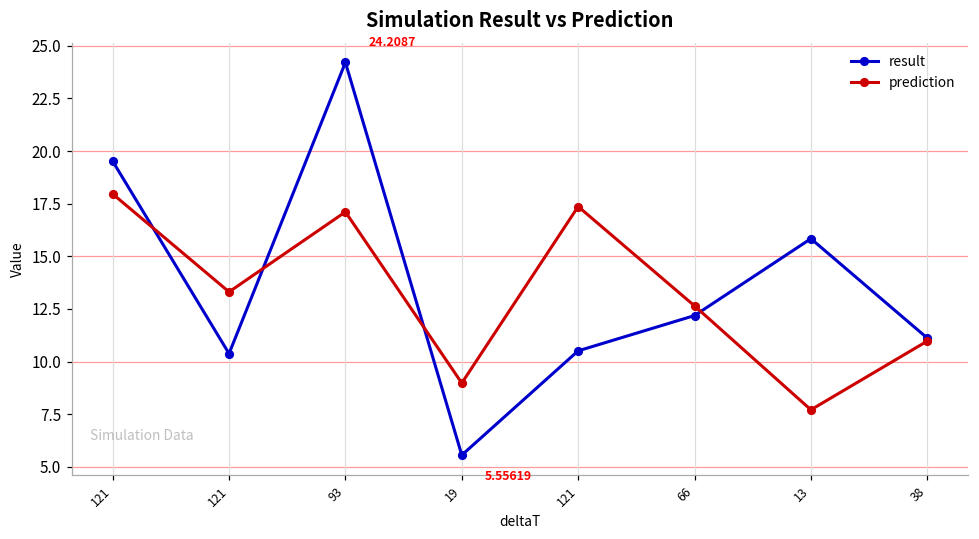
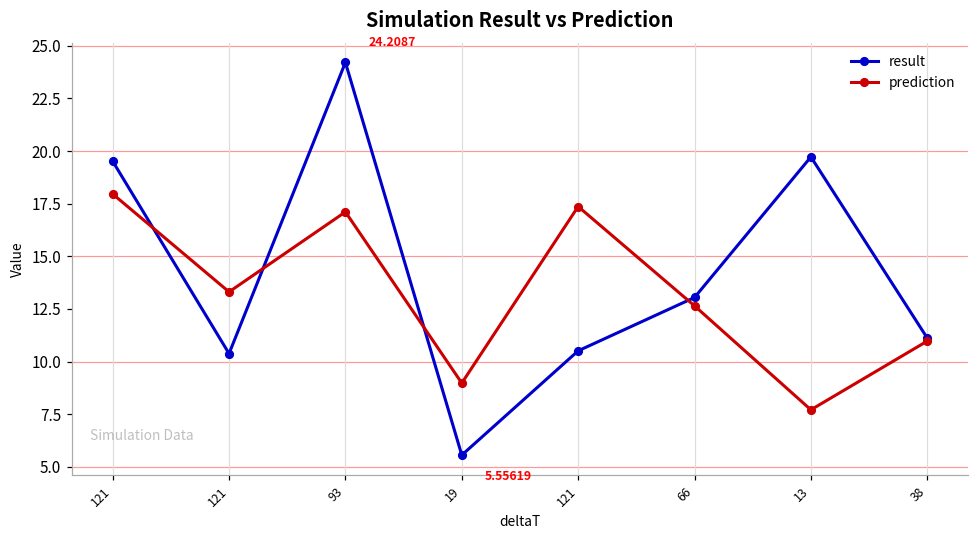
result, 66: 12.2 -> 13.0
result, 13: 15.8 -> 19.7
